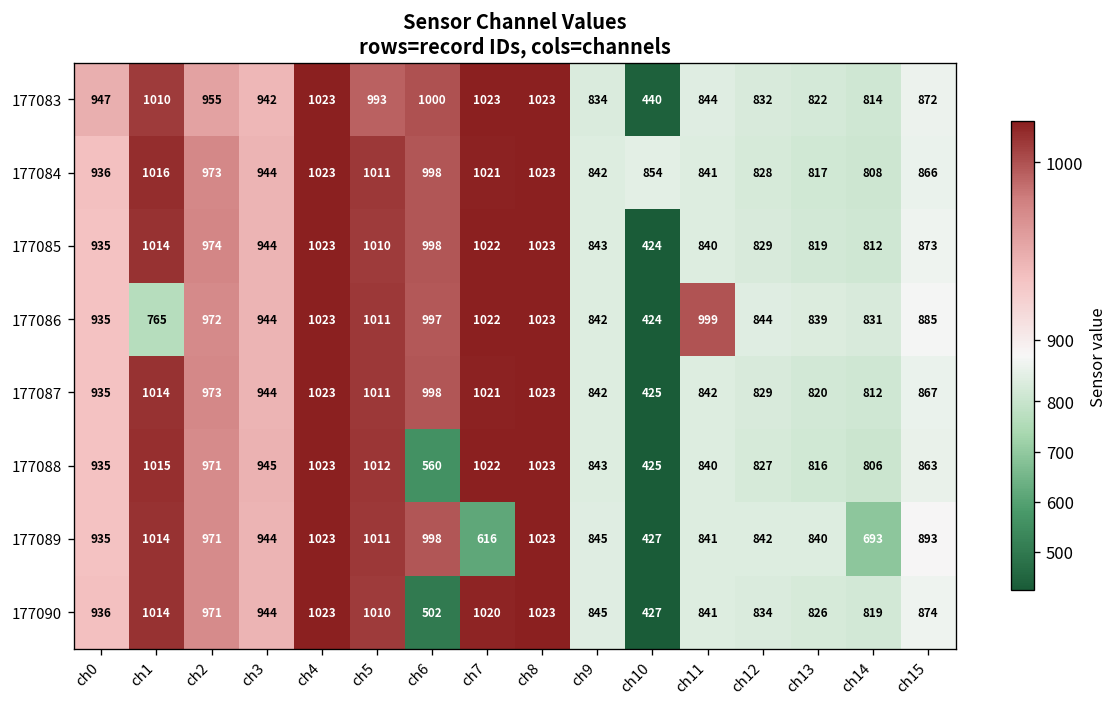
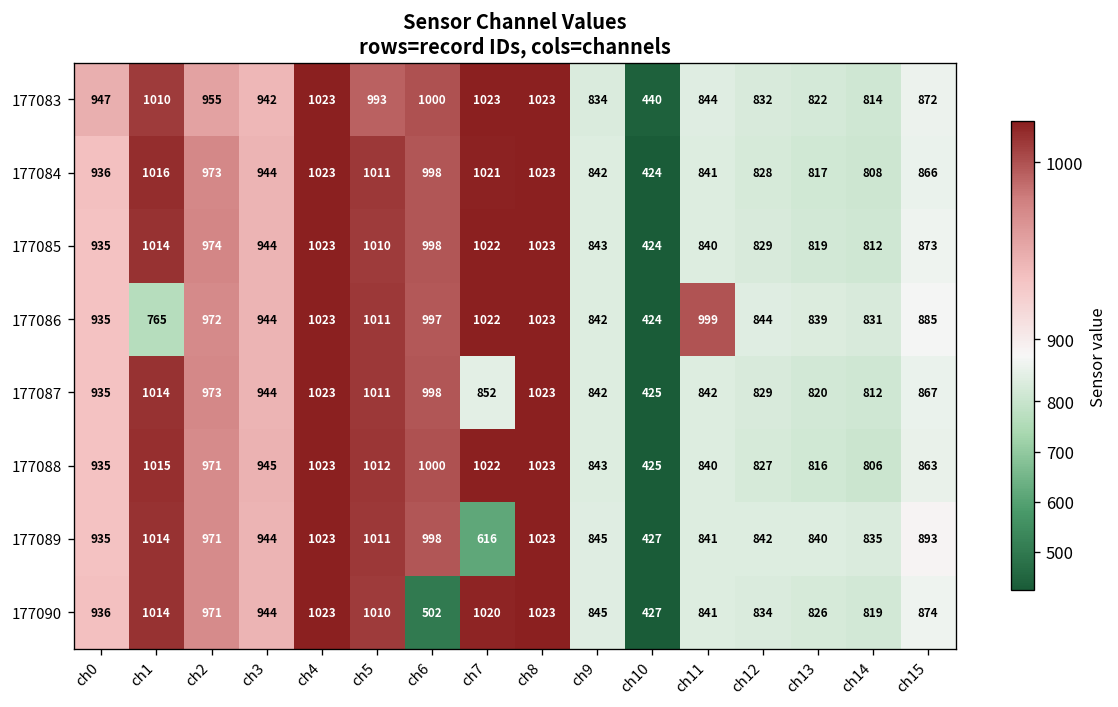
177084, ch10: 854 -> 424
177087, ch7: 1021 -> 852
177088, ch6: 560 -> 1000
177089, ch14: 693 -> 835
